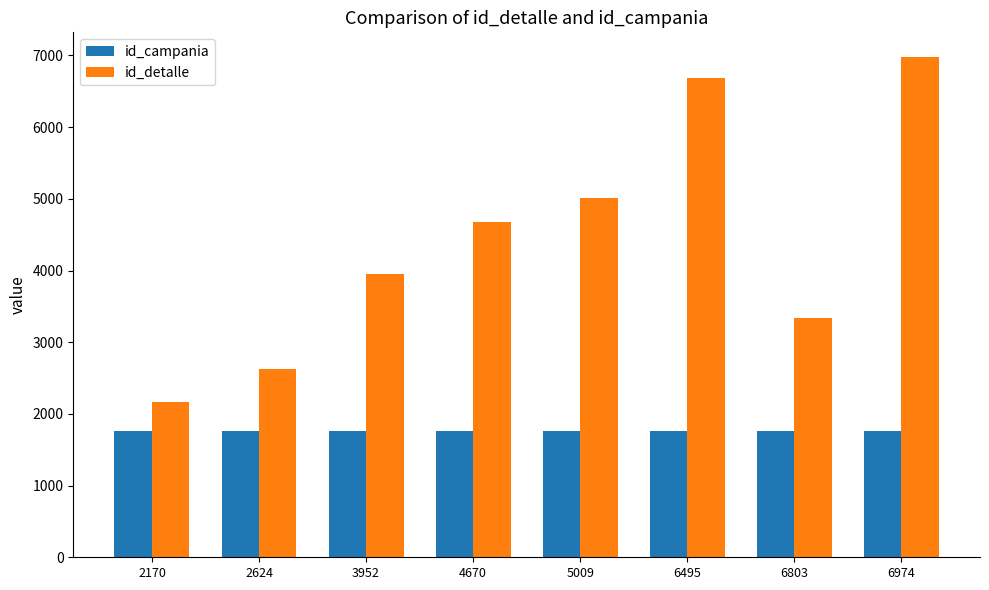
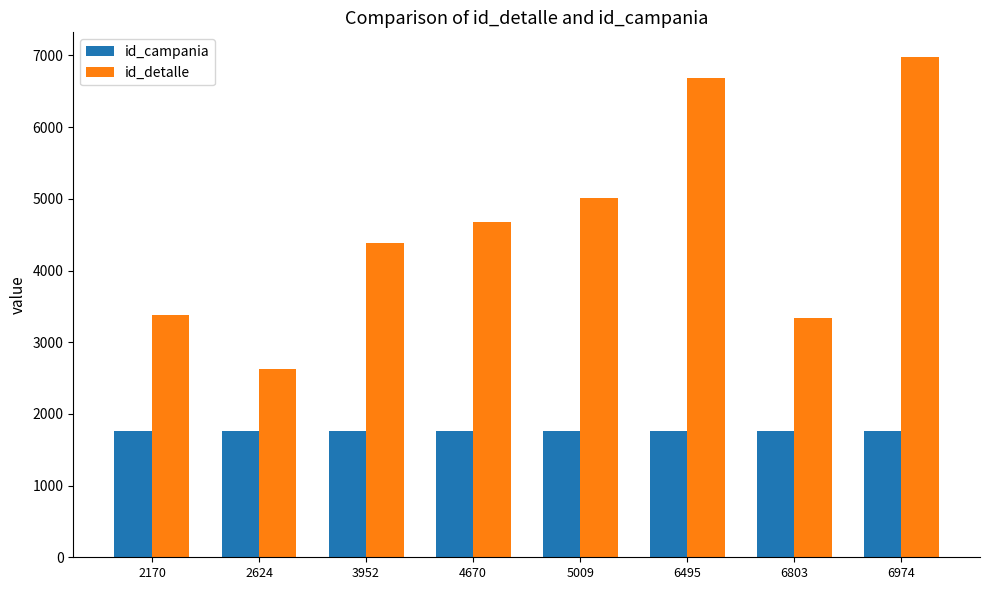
id_detalle, 2170: 2200 -> 3400
id_detalle, 3952: 4000 -> 4400
